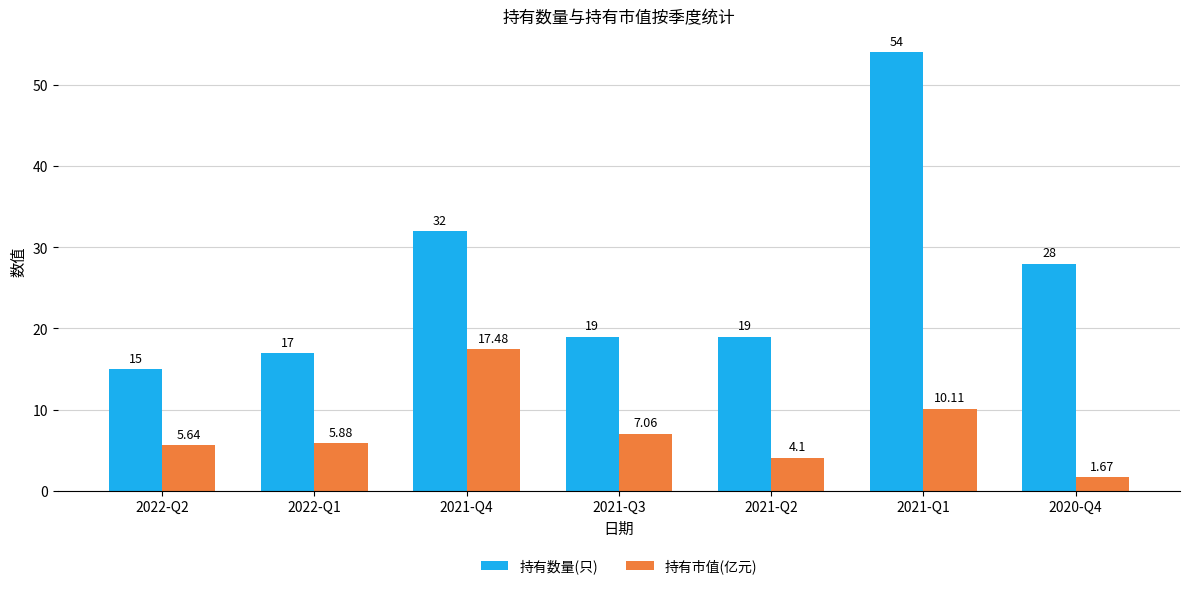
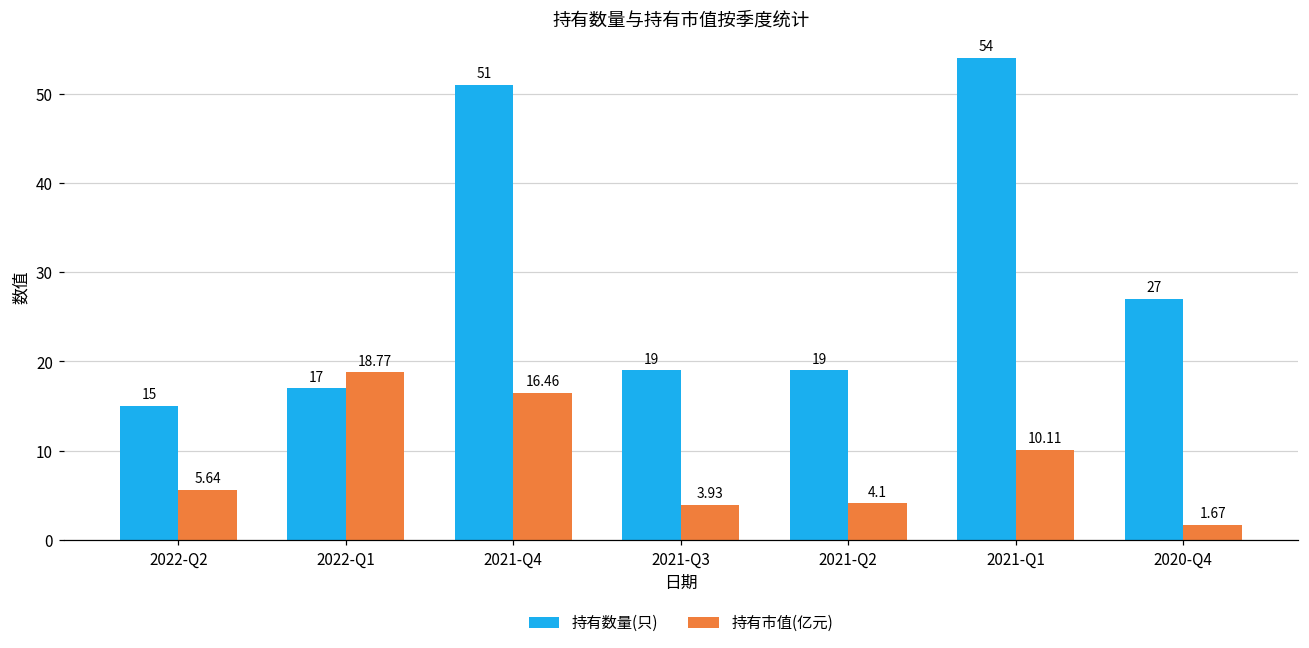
持有市值(亿元), 2022-Q1: 5.88 -> 18.77
持有数量(只), 2021-Q4: 32 -> 51
持有市值(亿元), 2021-Q4: 17.48 -> 16.46
持有市值(亿元), 2021-Q3: 7.06 -> 3.93
持有数量(只), 2020-Q4: 28 -> 27
